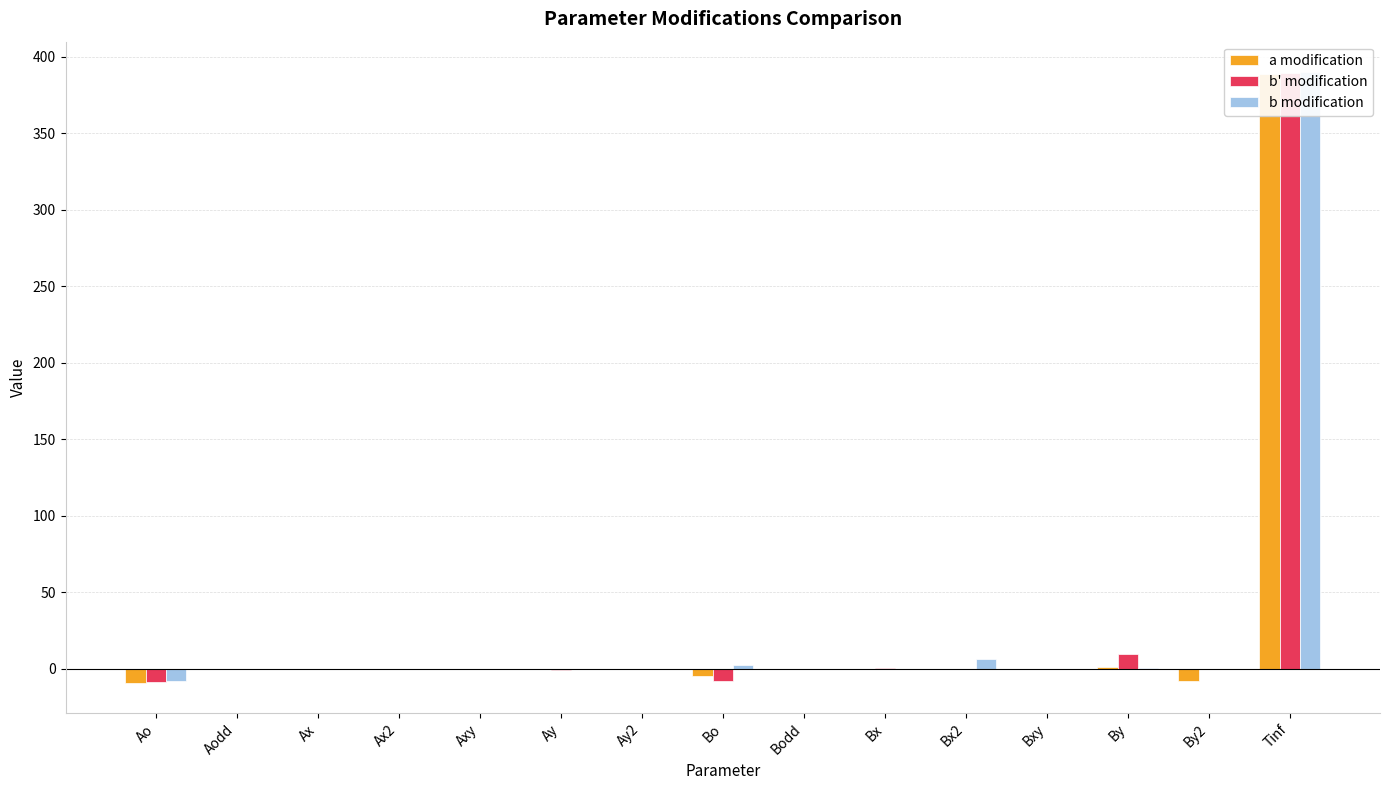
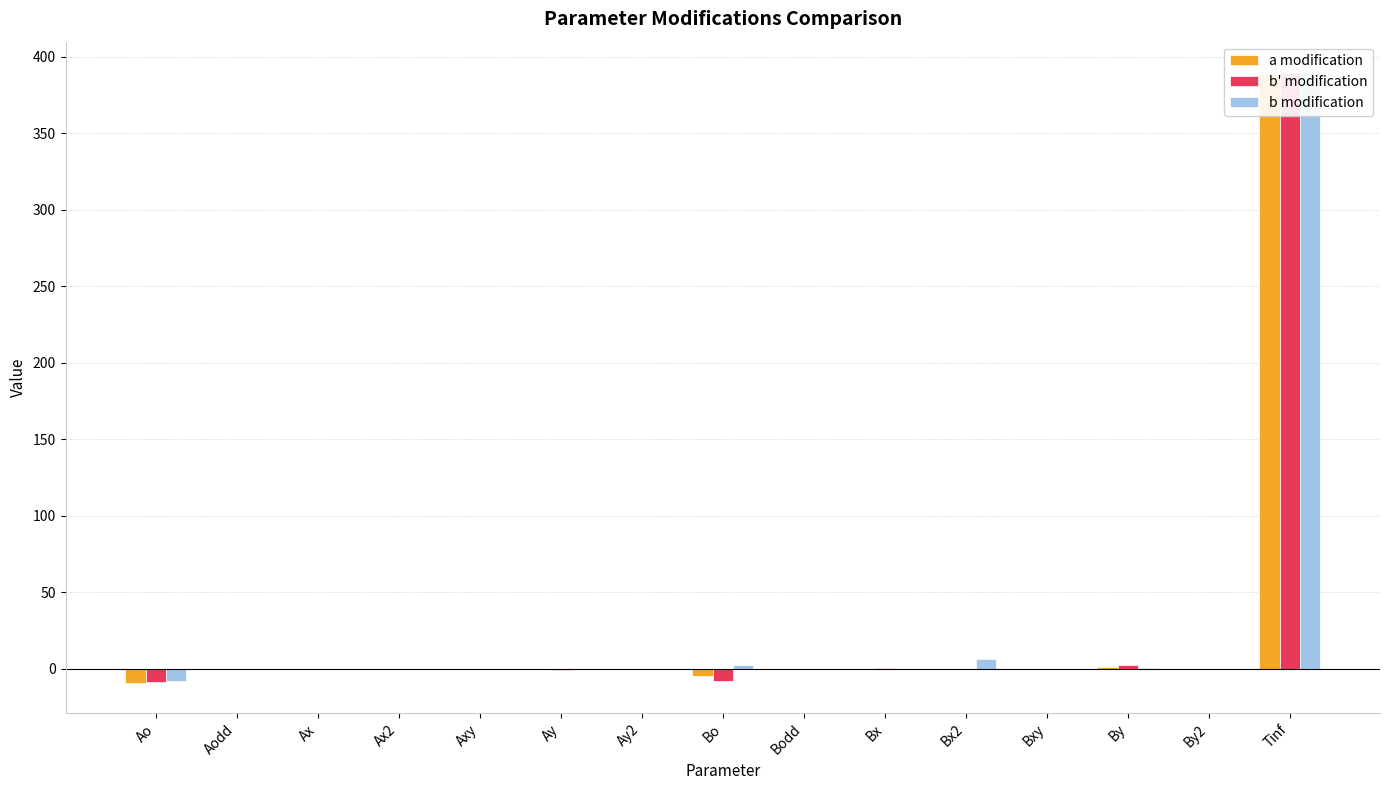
b' modification, By: 10 -> 2
a modification, By2: -8 -> 0
